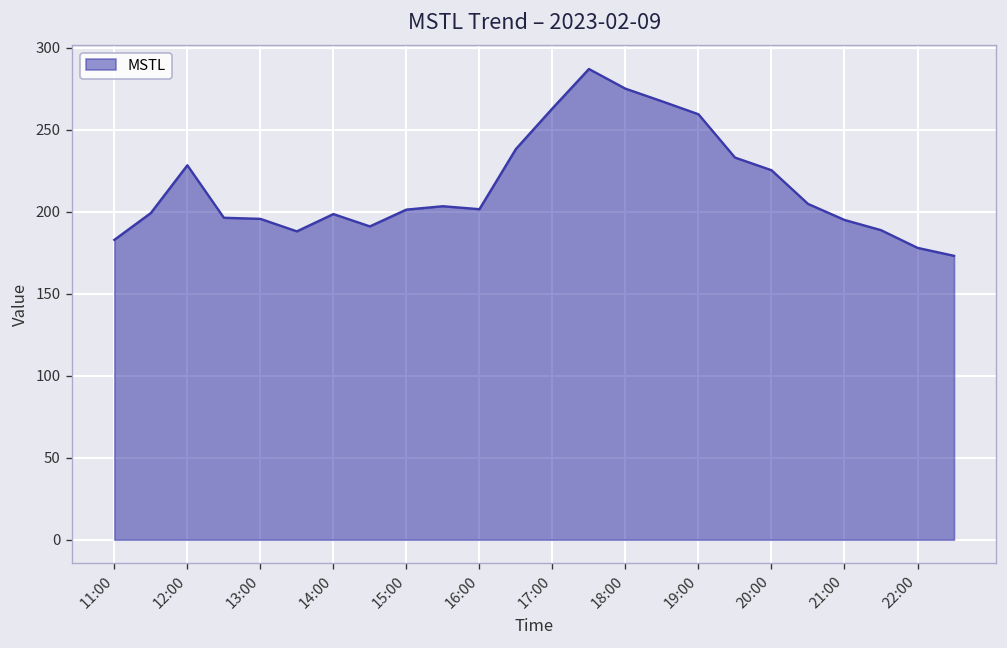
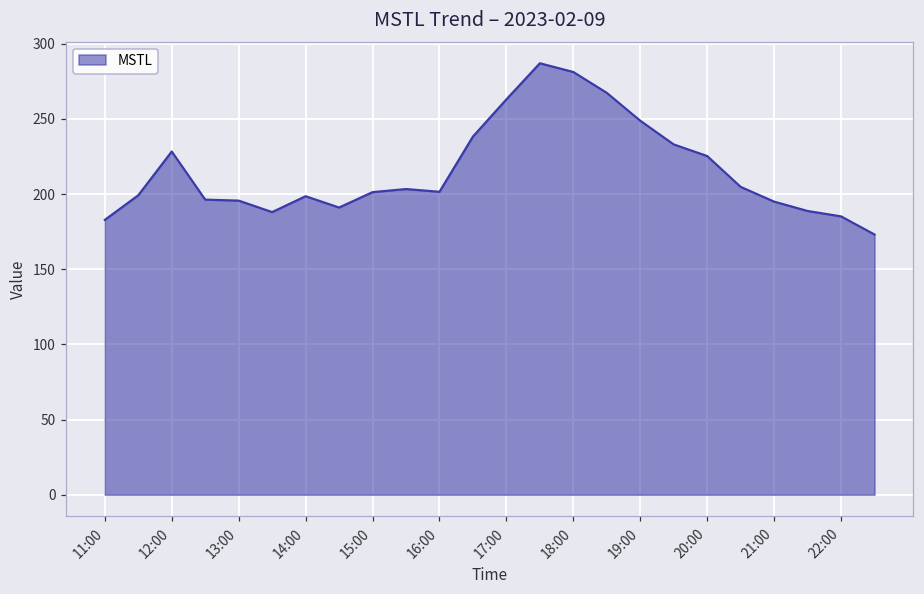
18:00: 275 -> 281
19:00: 259 -> 249
22:00: 178 -> 185
